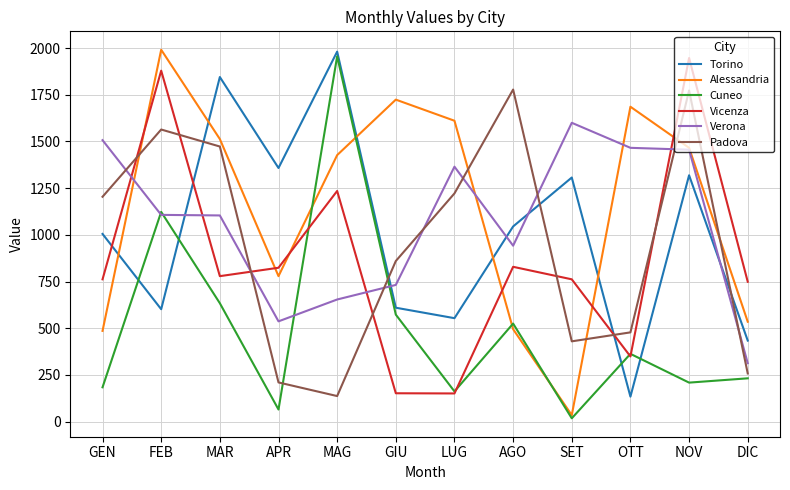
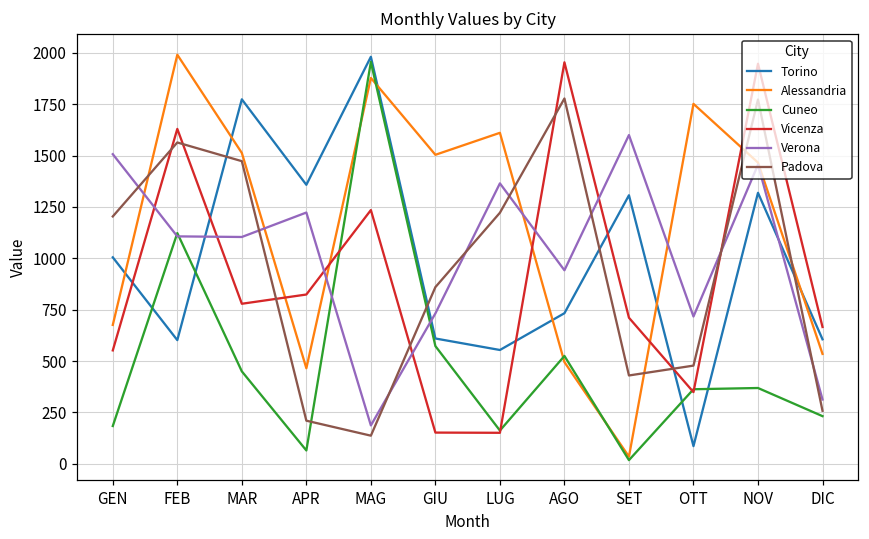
Alessandria, GEN: 490 -> 680
Vicenza, GEN: 760 -> 550
Vicenza, FEB: 1880 -> 1630
Torino, MAR: 1850 -> 1770
Cuneo, MAR: 630 -> 450
Alessandria, APR: 780 -> 470
Verona, APR: 540 -> 1220
Alessandria, MAG: 1430 -> 1880
Verona, MAG: 650 -> 190
Alessandria, GIU: 1720 -> 1500
Torino, AGO: 1050 -> 730
Vicenza, AGO: 830 -> 1950
Vicenza, SET: 760 -> 710
Torino, OTT: 130 -> 90
Alessandria, OTT: 1690 -> 1750
Verona, OTT: 1470 -> 720
Cuneo, NOV: 210 -> 370
Torino, DIC: 430 -> 610
Vicenza, DIC: 750 -> 670
